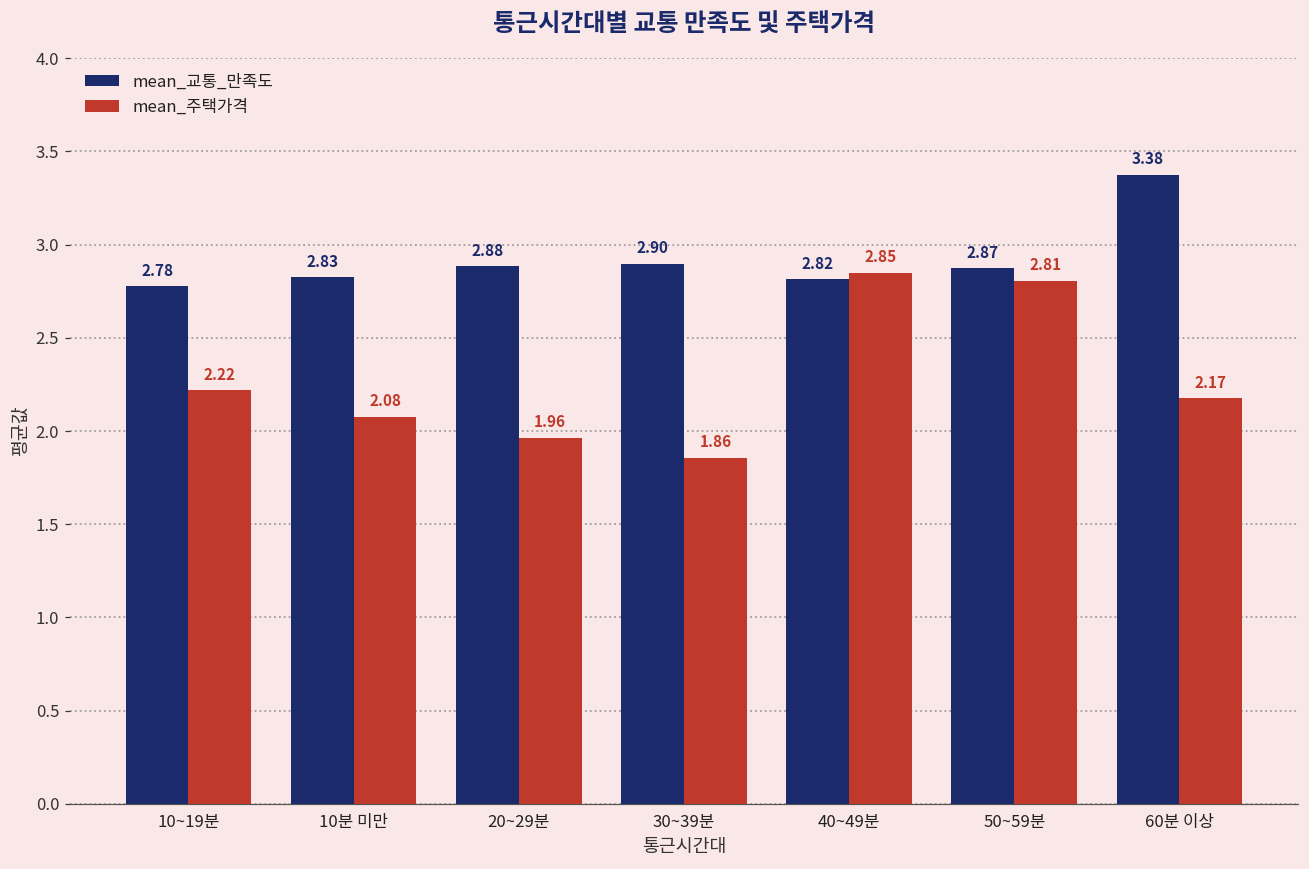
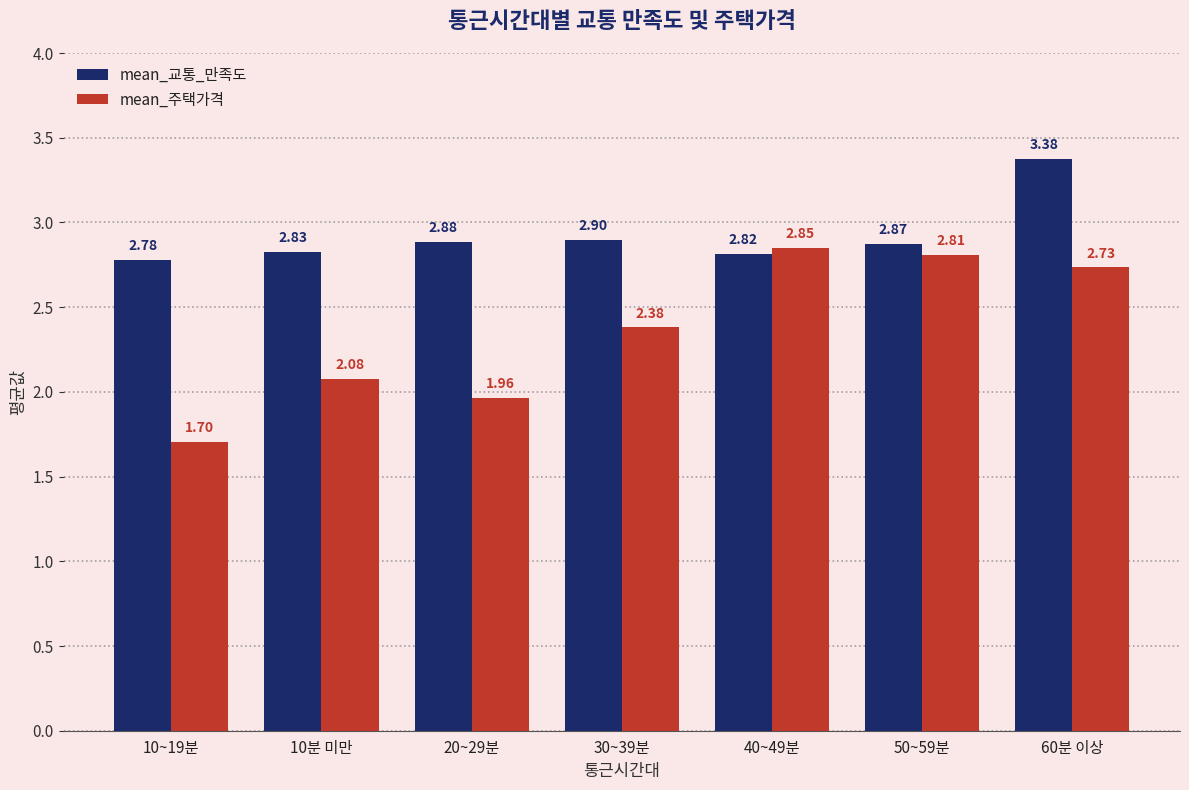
mean_주택가격, 10~19분: 2.22 -> 1.70
mean_주택가격, 30~39분: 1.86 -> 2.38
mean_주택가격, 60분 이상: 2.17 -> 2.73
